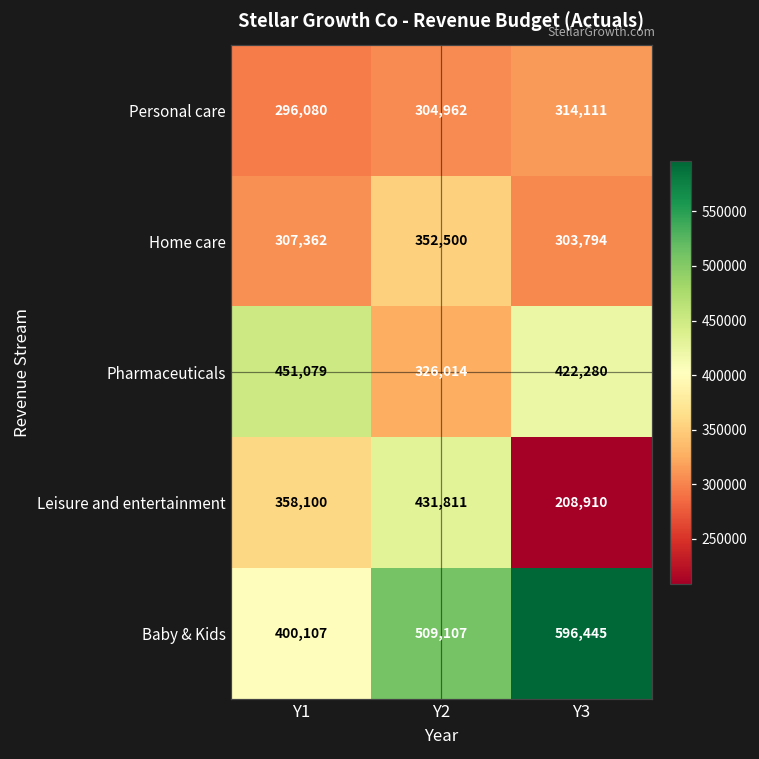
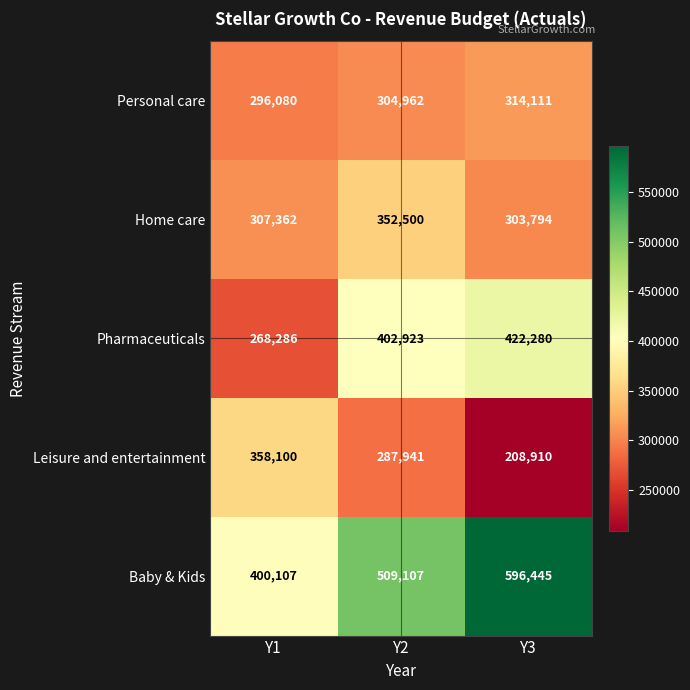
Pharmaceuticals, Y1: 451,079 -> 268,286
Pharmaceuticals, Y2: 326,014 -> 402,923
Leisure and entertainment, Y2: 431,811 -> 287,941
